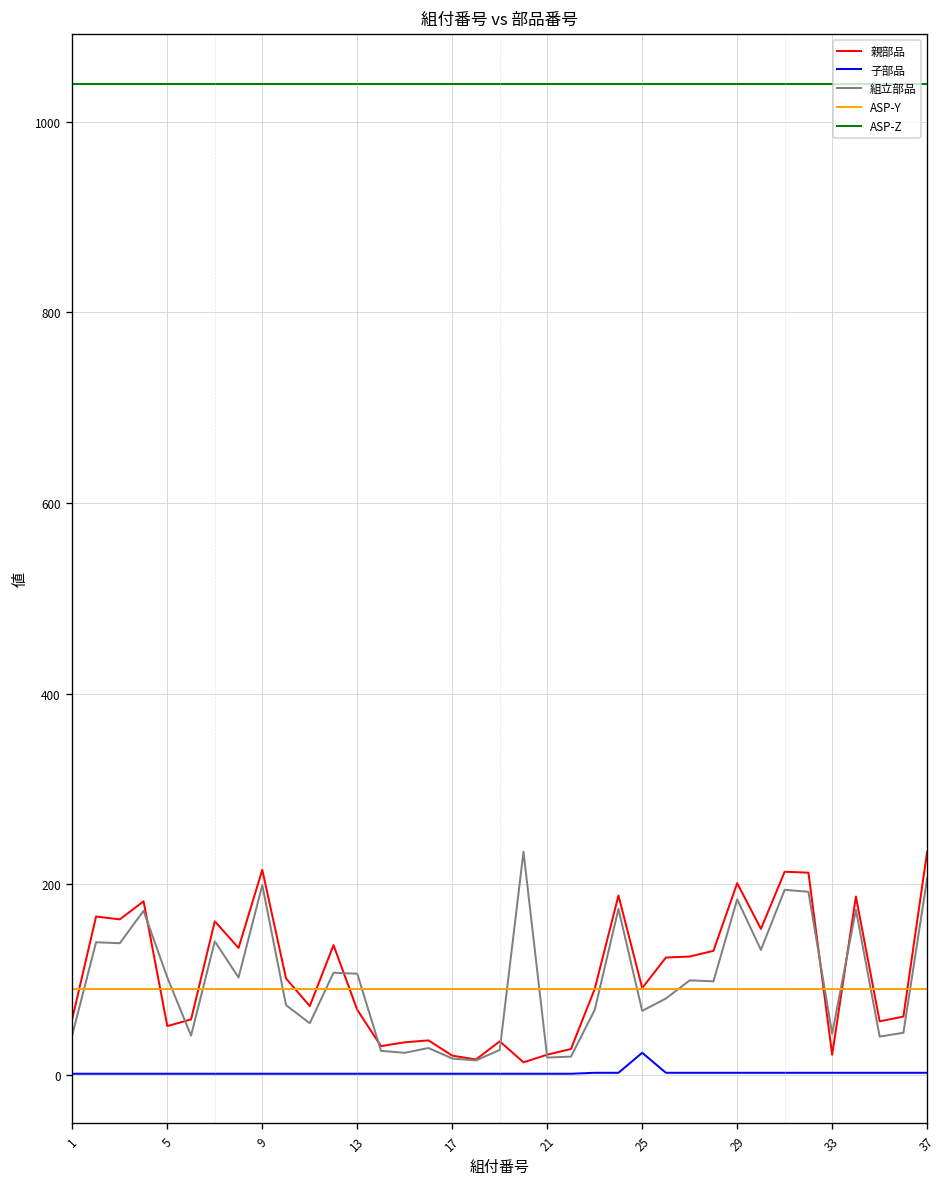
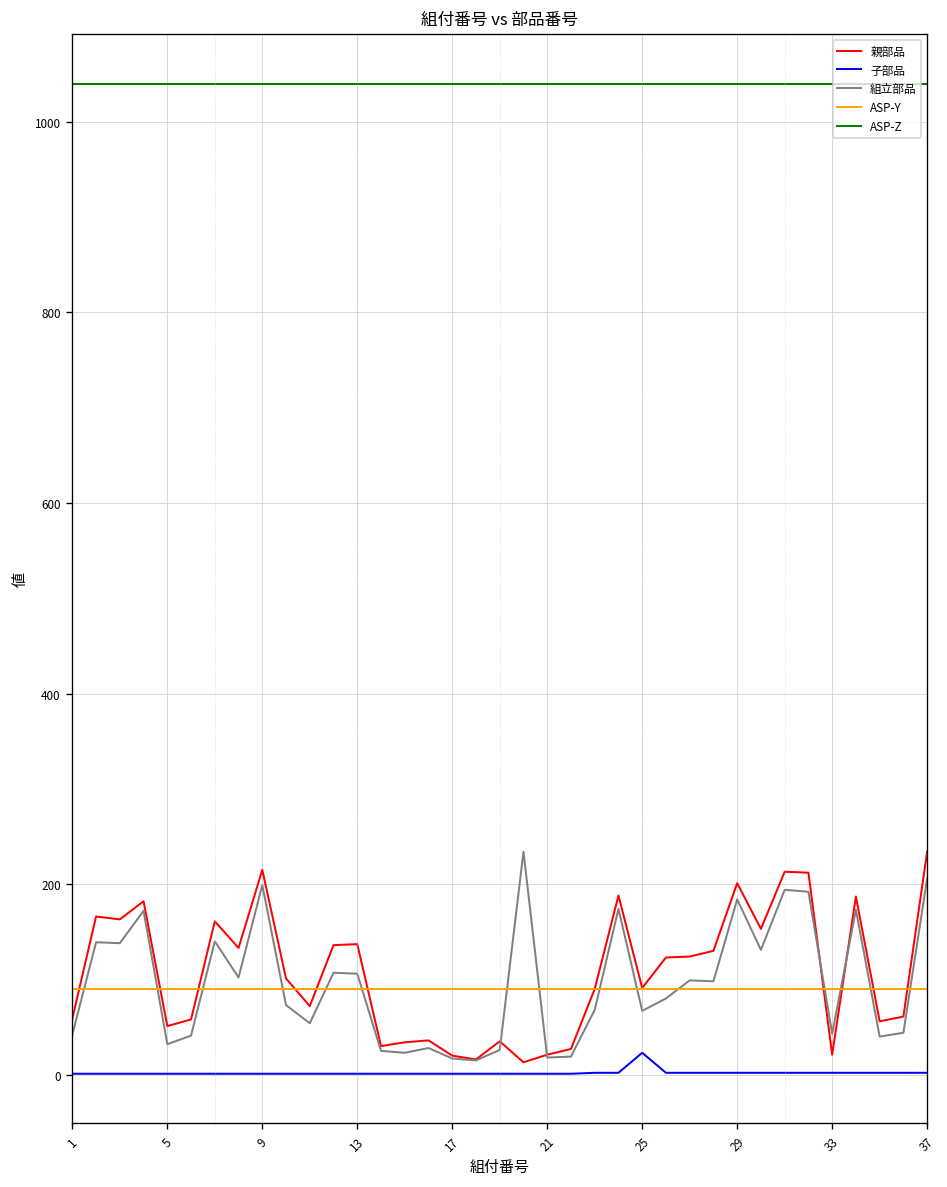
組立部品, 5: 100 -> 30
親部品, 13: 70 -> 140
